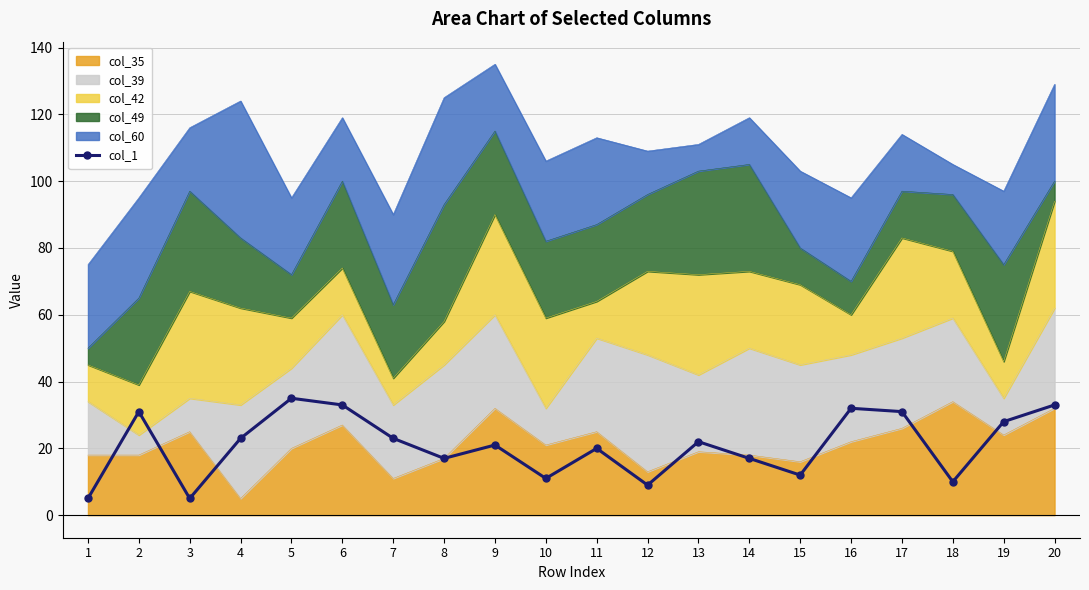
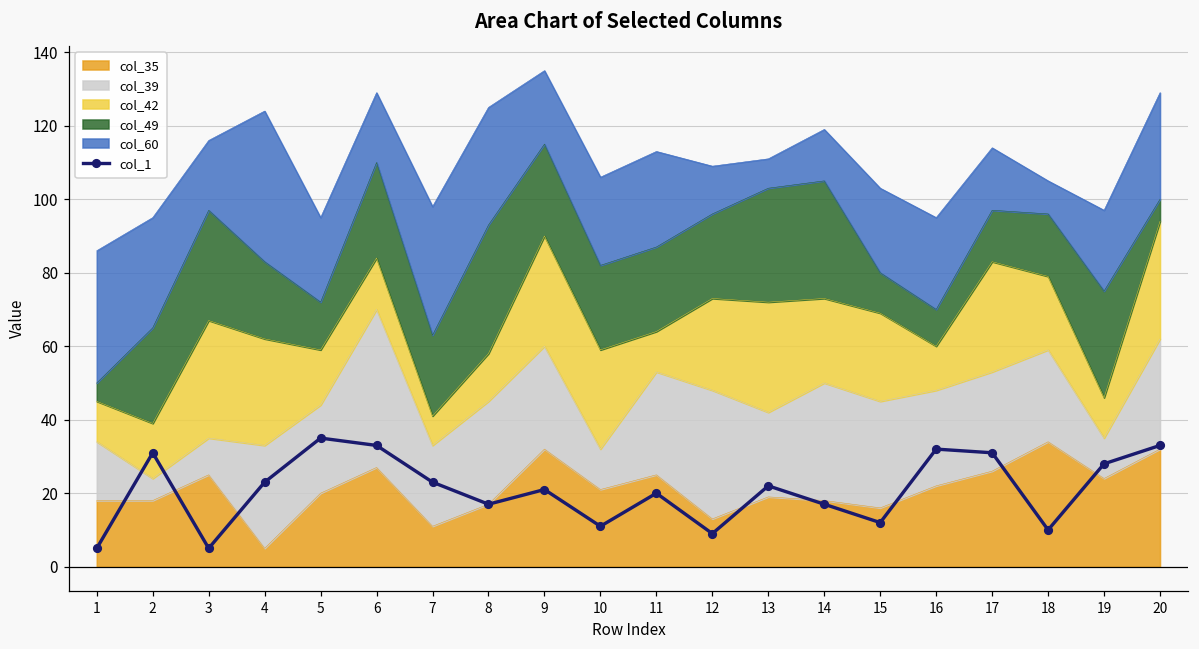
col_60, 1: 25 -> 36
col_39, 6: 33 -> 43
col_60, 7: 27 -> 35
